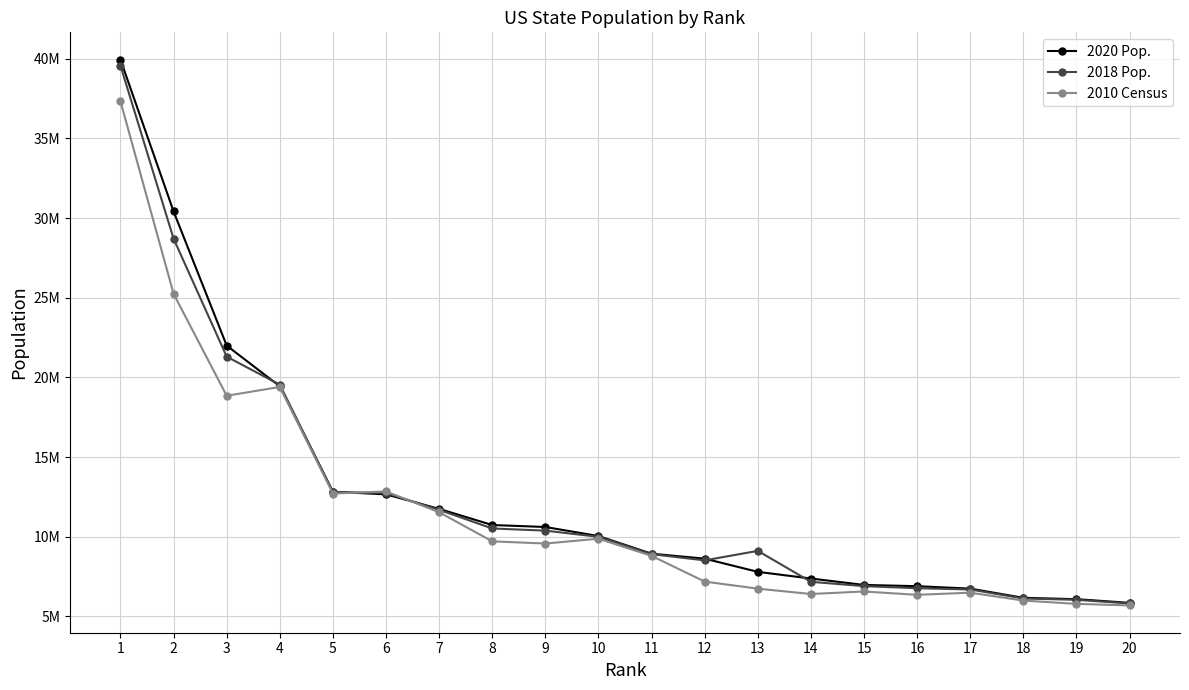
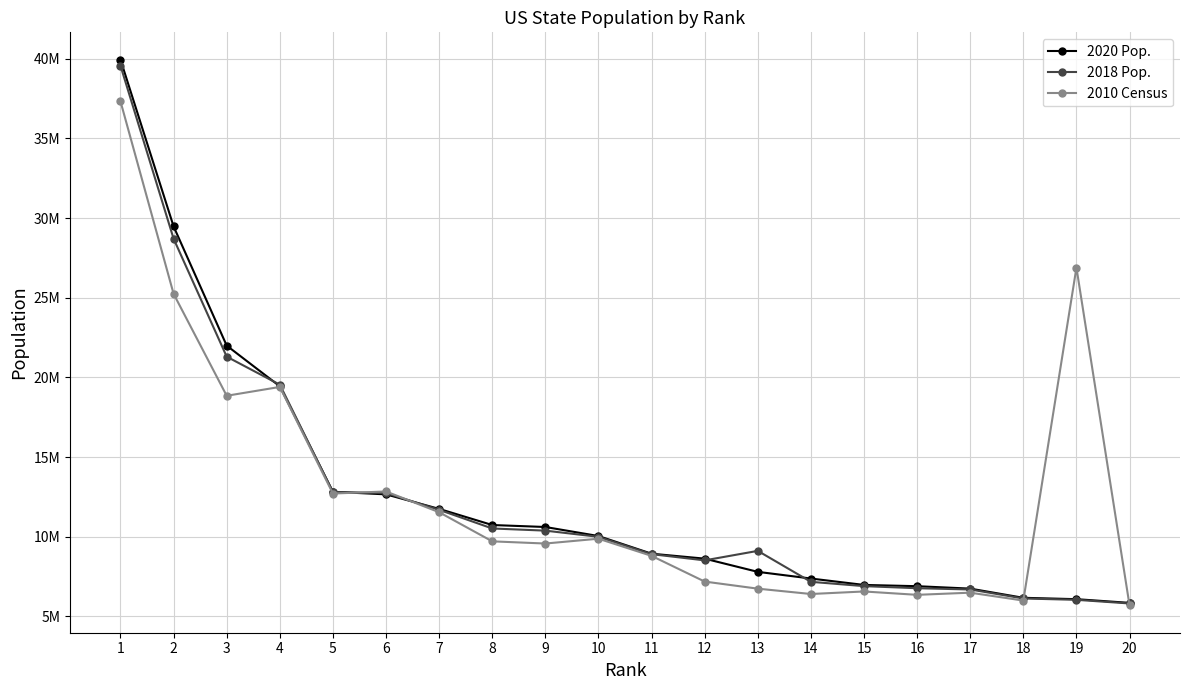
2020 Pop., 2: 30400000 -> 29500000
2010 Census, 19: 5800000 -> 26900000
